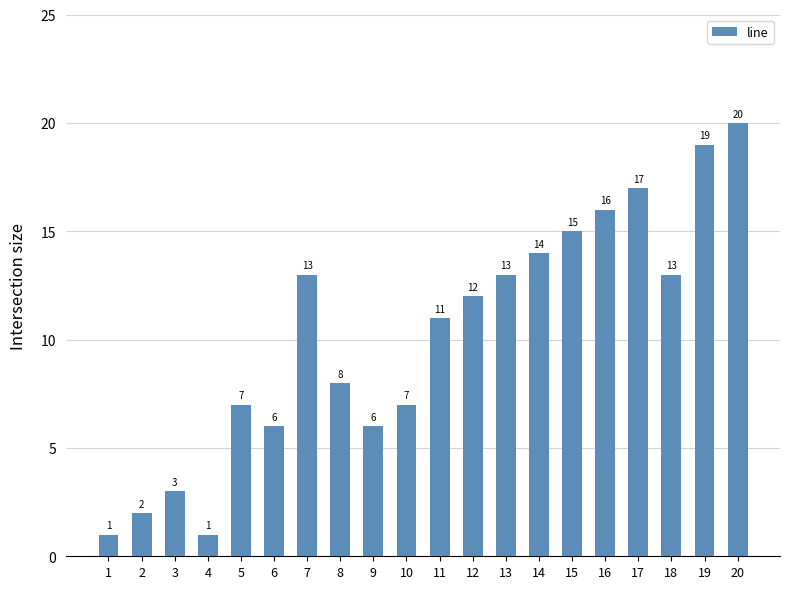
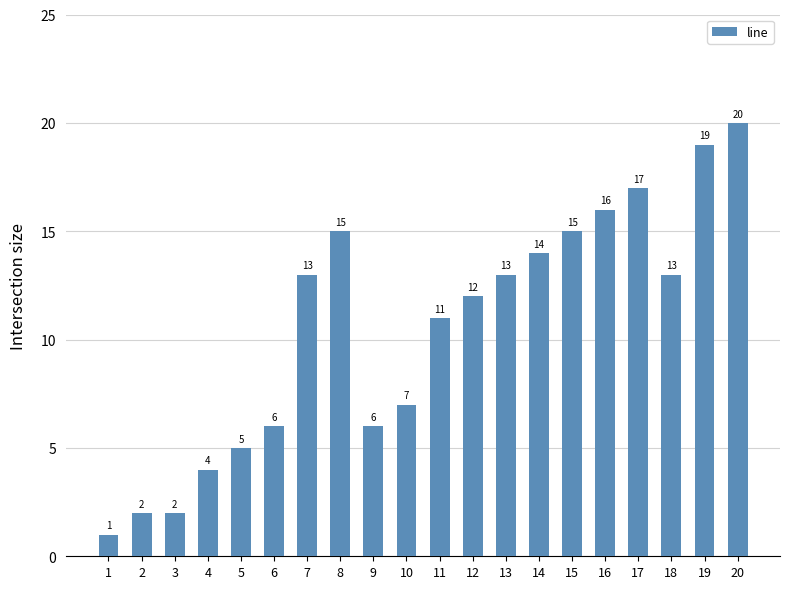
3: 3 -> 2
4: 1 -> 4
5: 7 -> 5
8: 8 -> 15
